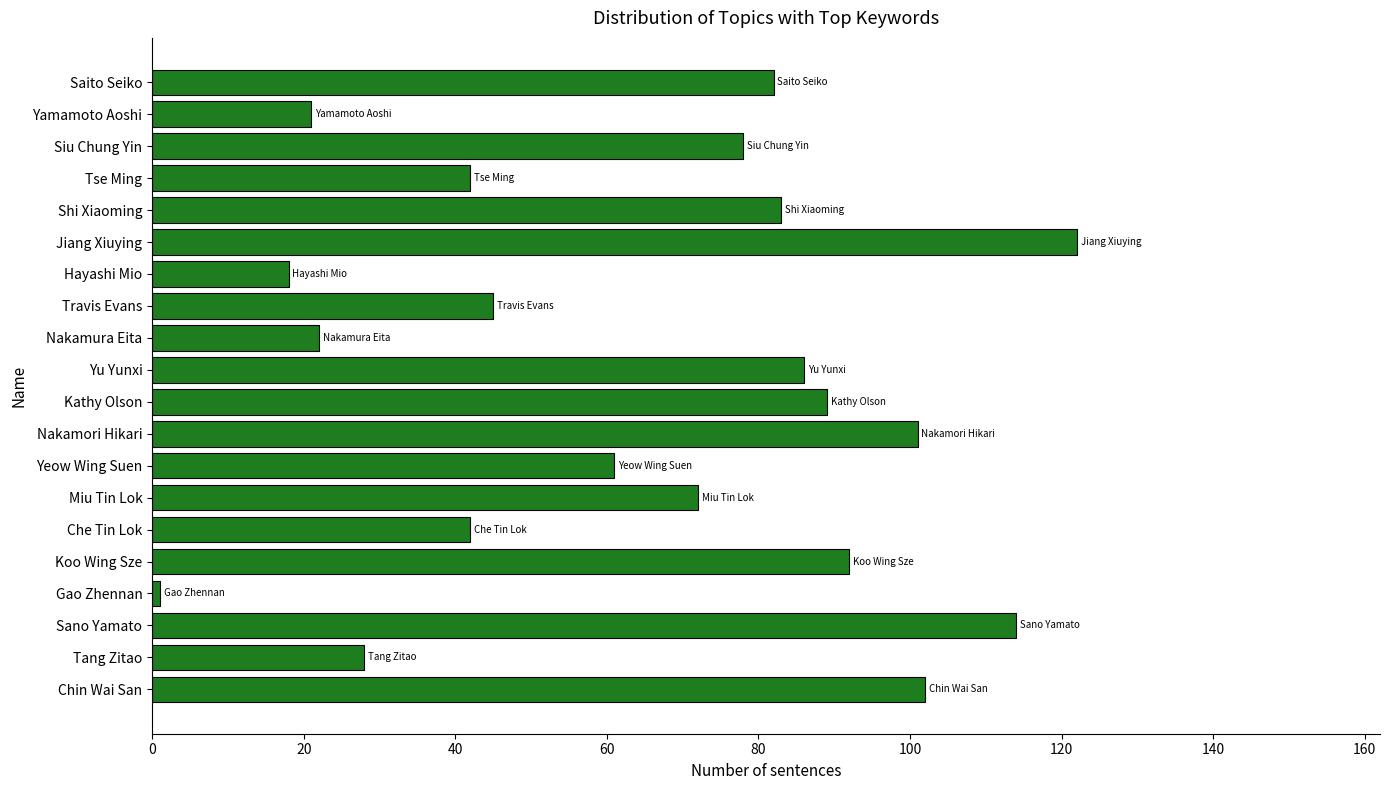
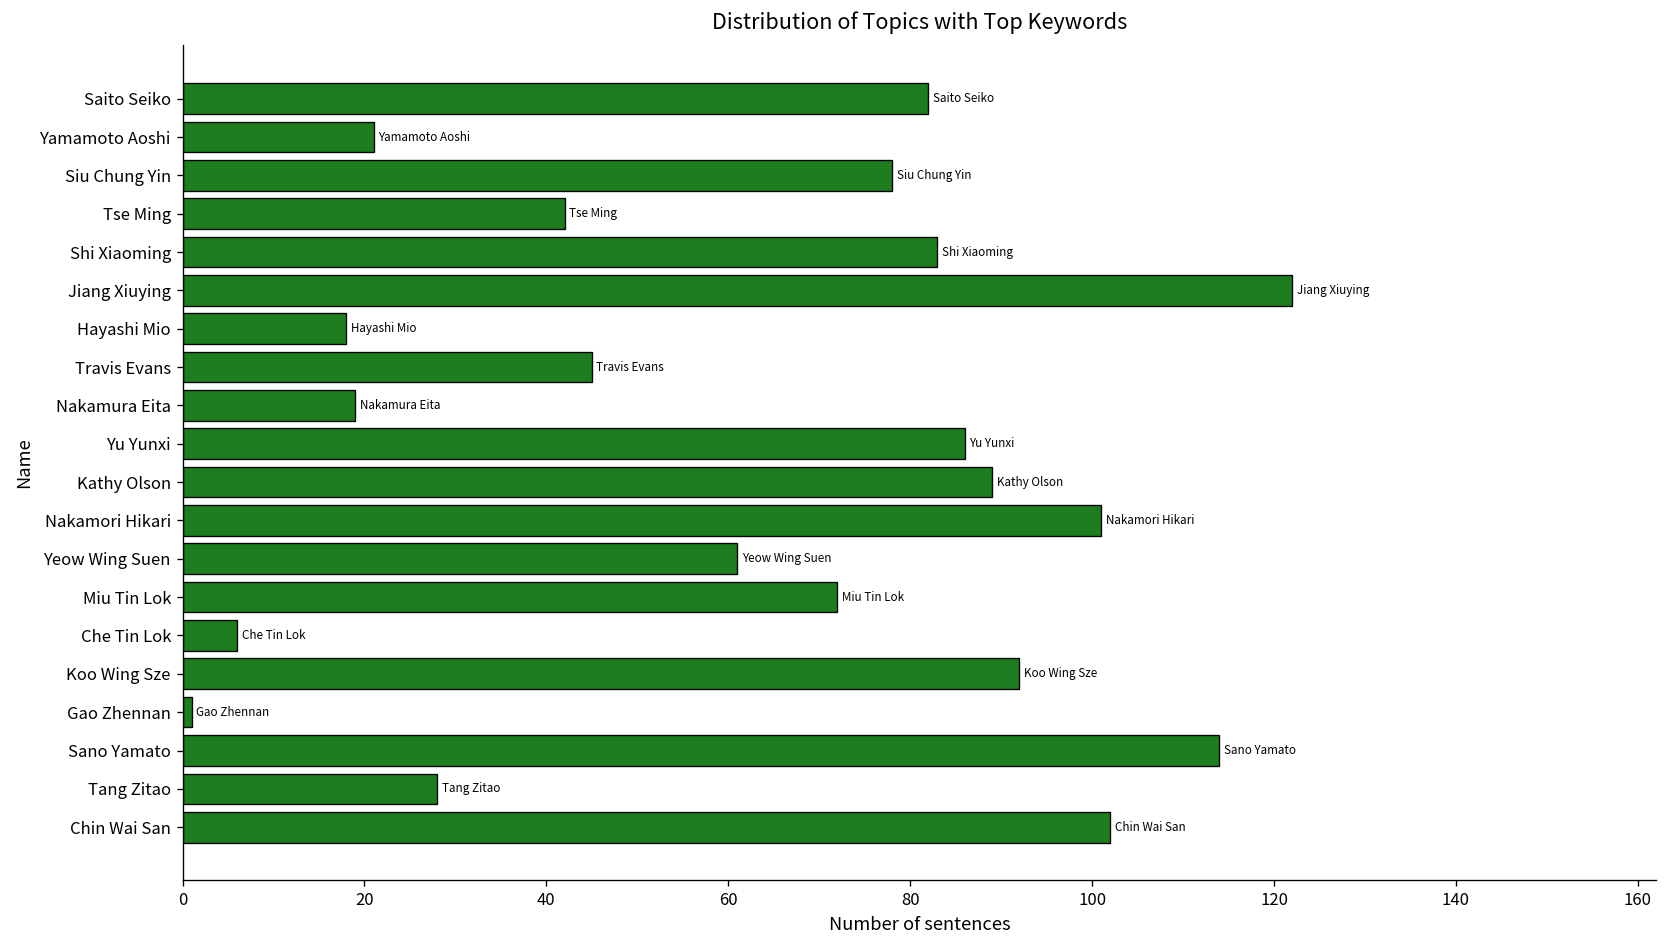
Nakamura Eita: 22 -> 19
Che Tin Lok: 42 -> 6
